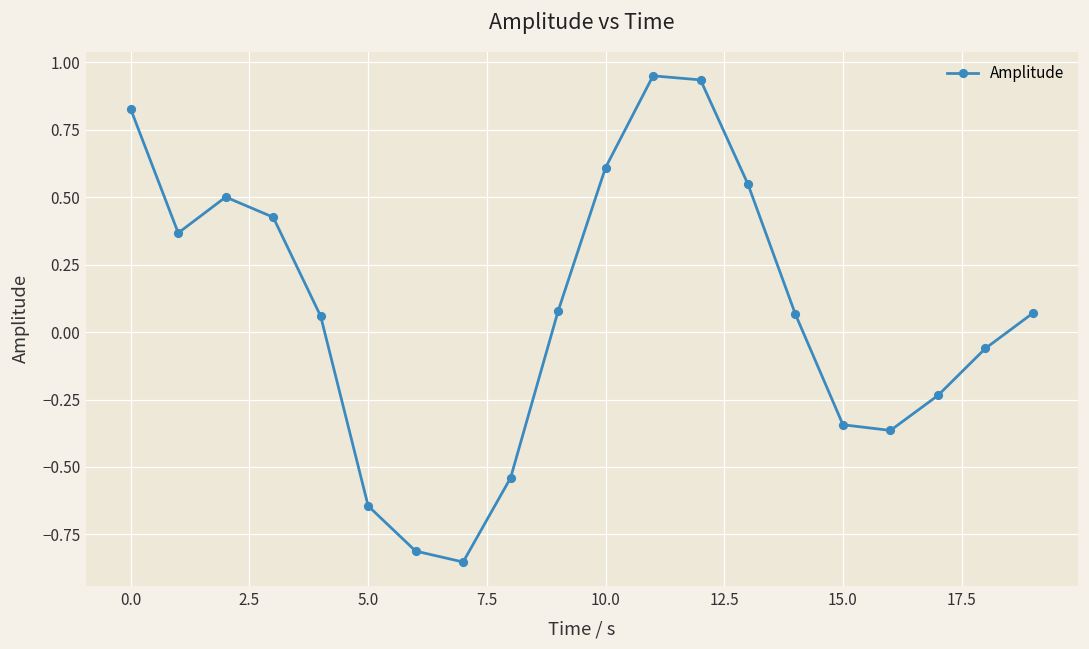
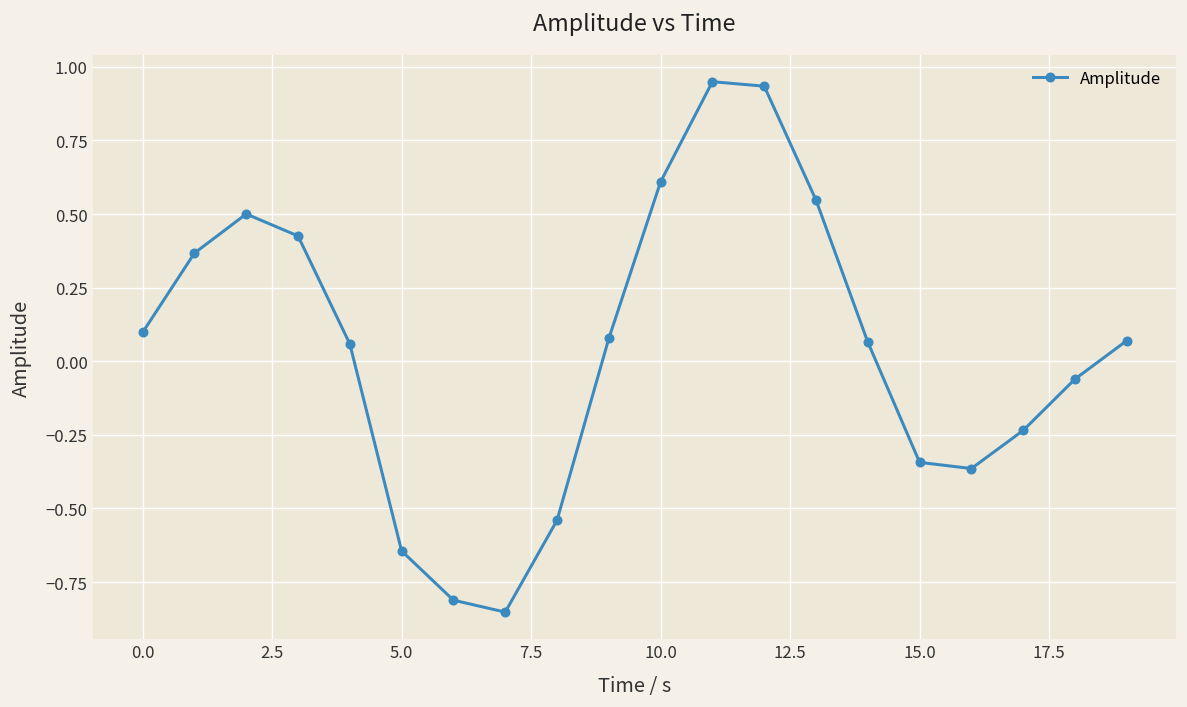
0.0: 0.83 -> 0.10
